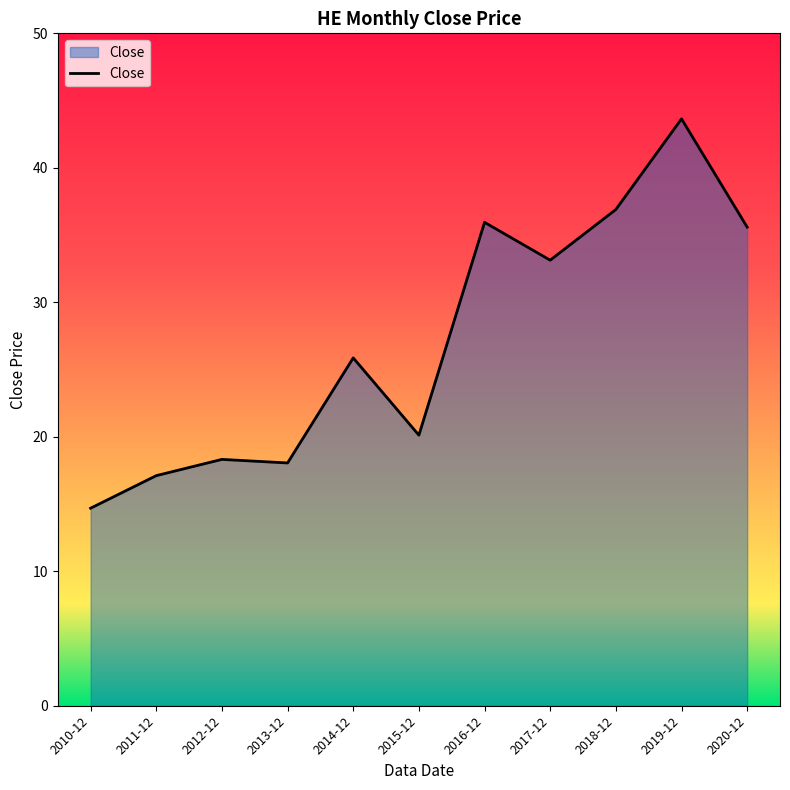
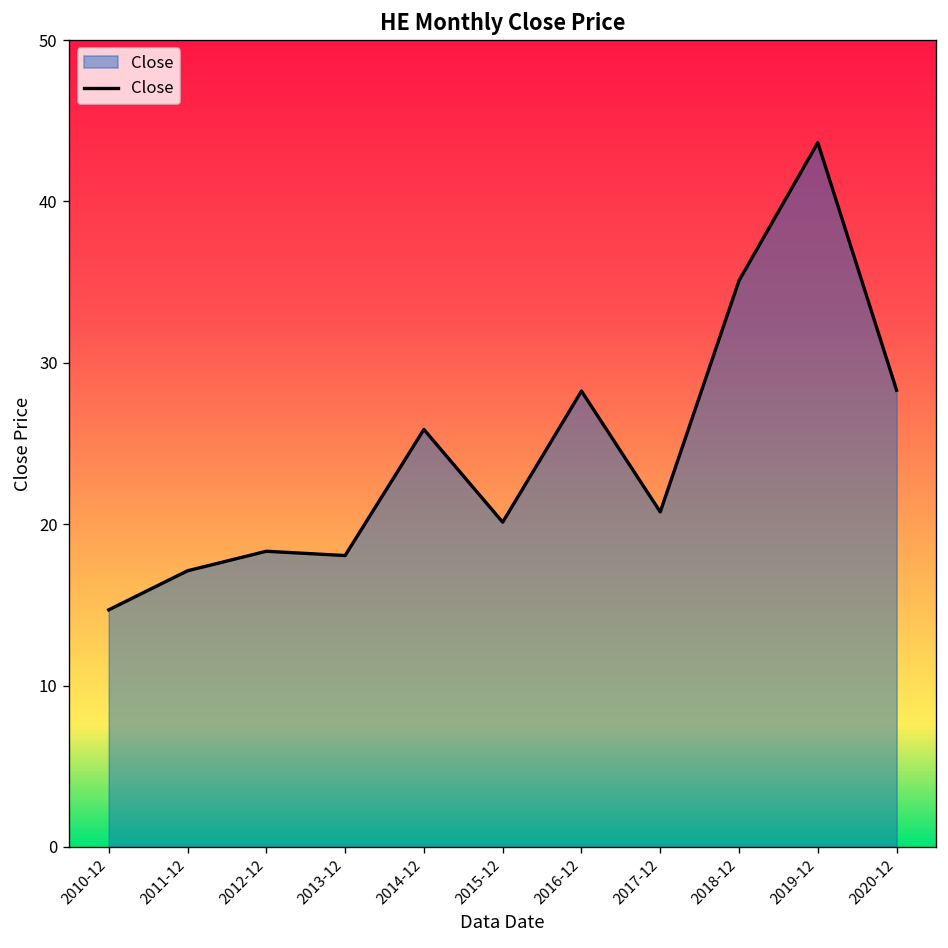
2016-12: 35.9 -> 28.2
2017-12: 33.1 -> 20.8
2018-12: 36.9 -> 35.1
2020-12: 35.6 -> 28.3
